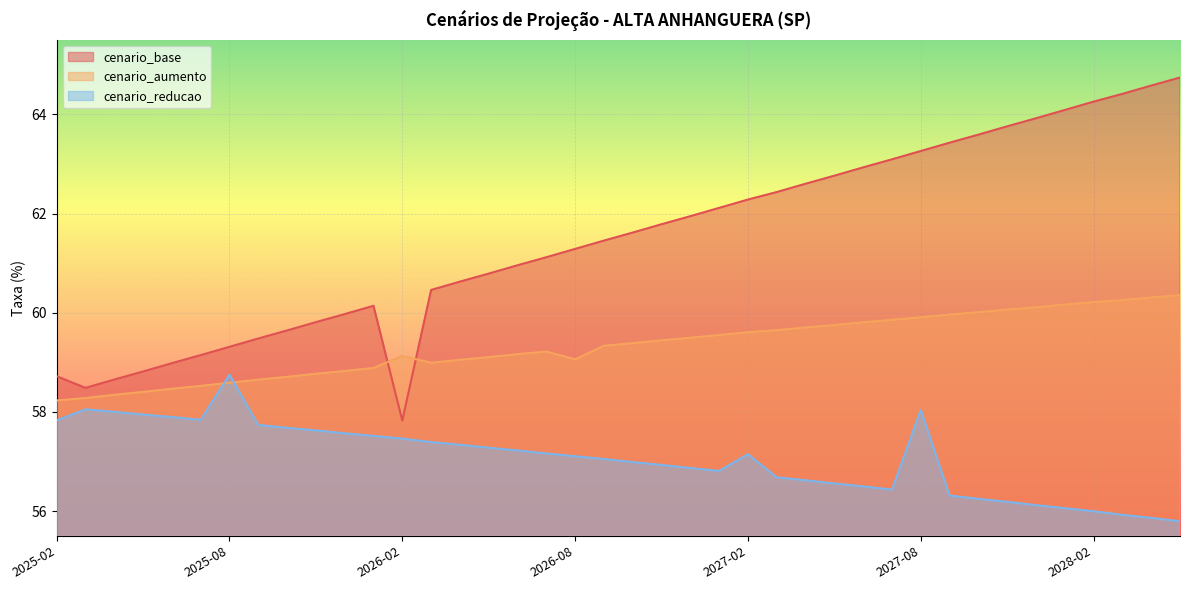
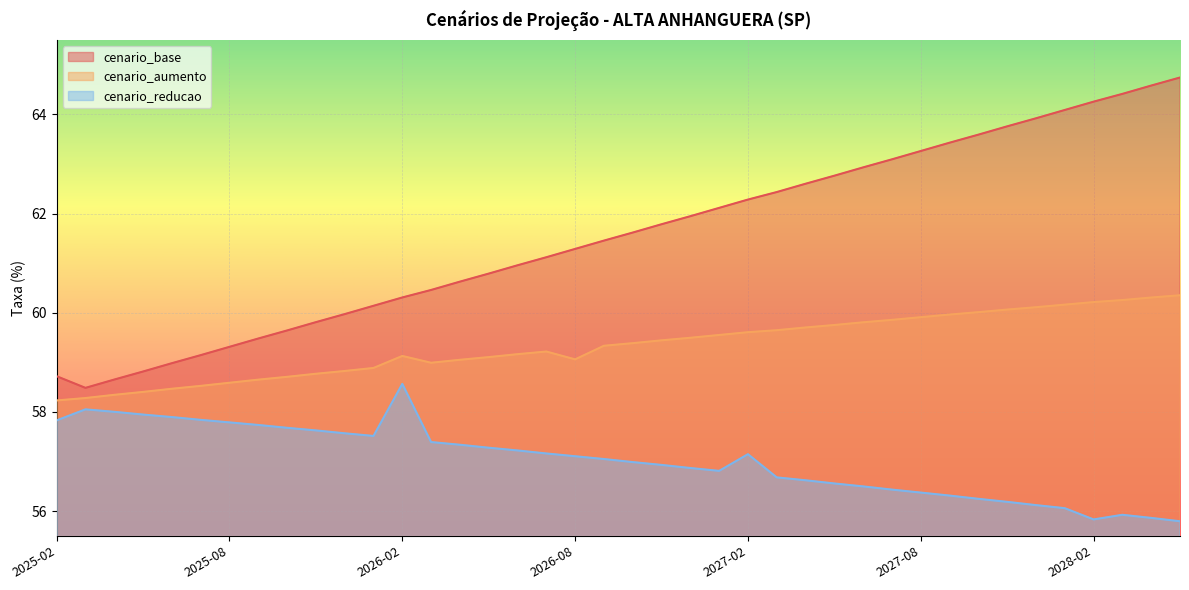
cenario_reducao, 2025-08: 58.7 -> 57.8
cenario_base, 2026-02: 57.8 -> 60.3
cenario_reducao, 2026-02: 57.5 -> 58.6
cenario_reducao, 2027-08: 58.0 -> 56.4
cenario_reducao, 2028-02: 56.0 -> 55.8
